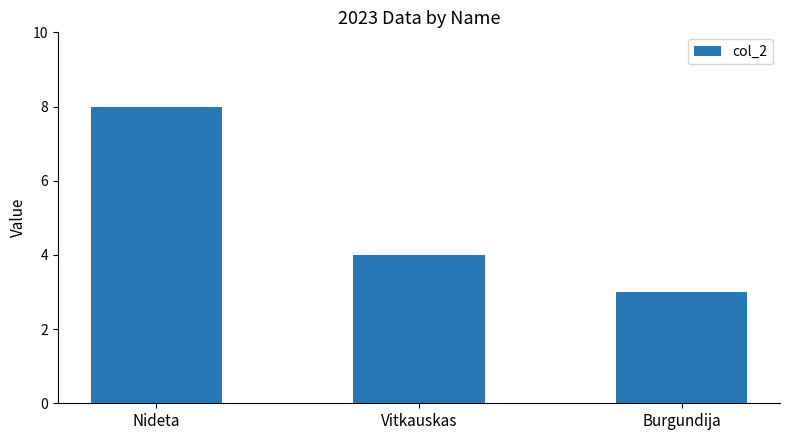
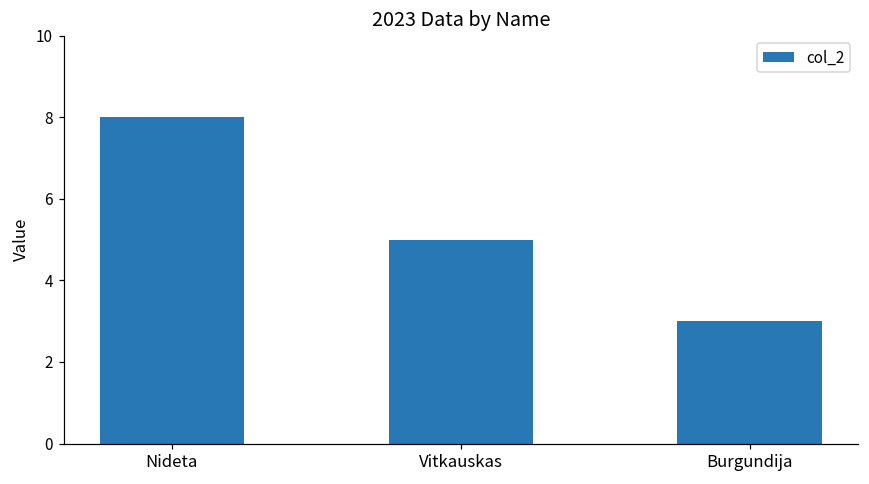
Vitkauskas: 4 -> 5
